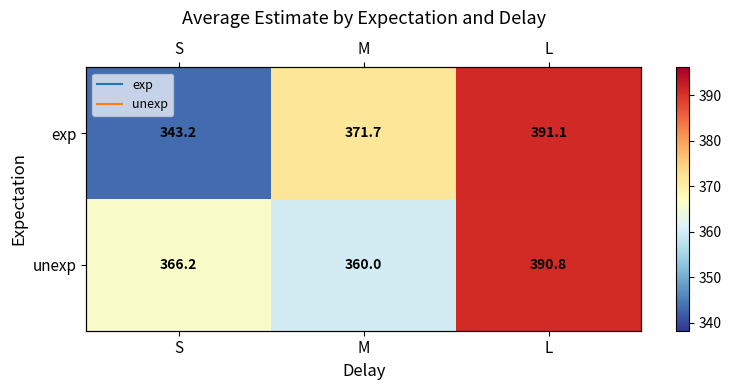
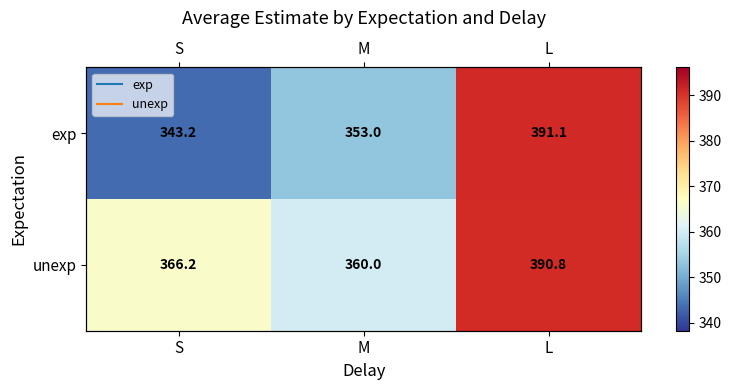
exp, M: 371.7 -> 353.0
